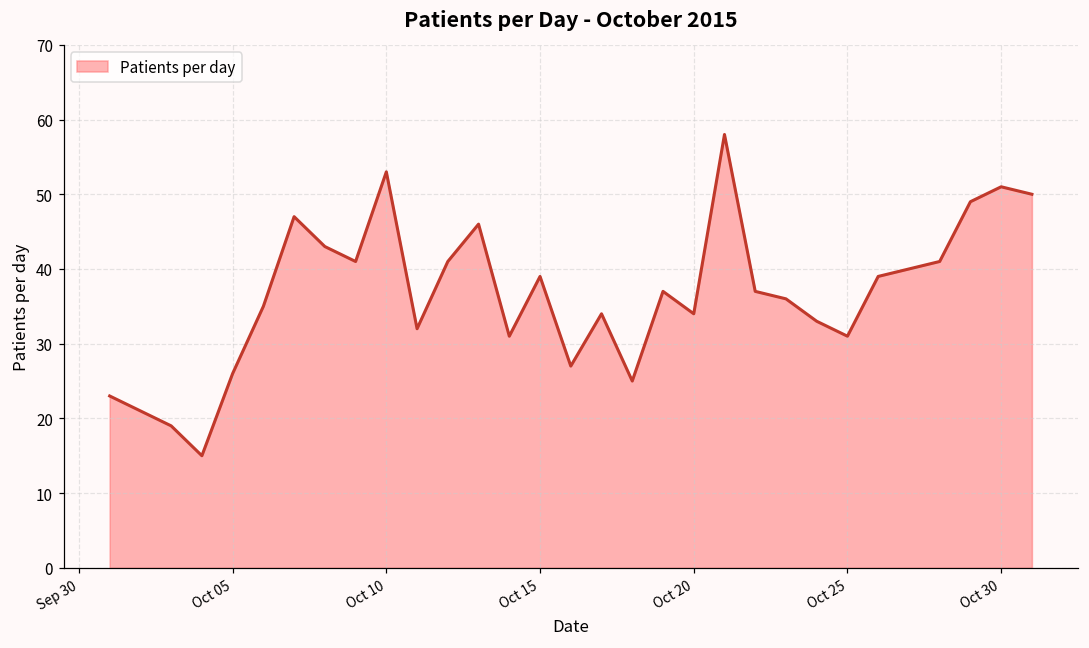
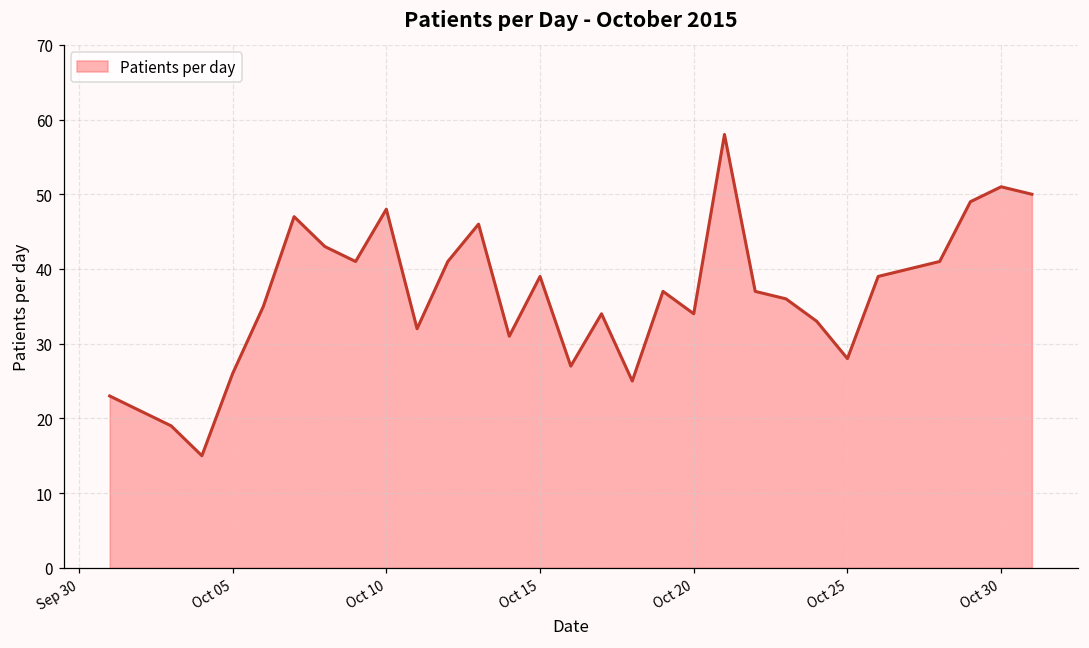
Oct 10: 53 -> 48
Oct 25: 31 -> 28
